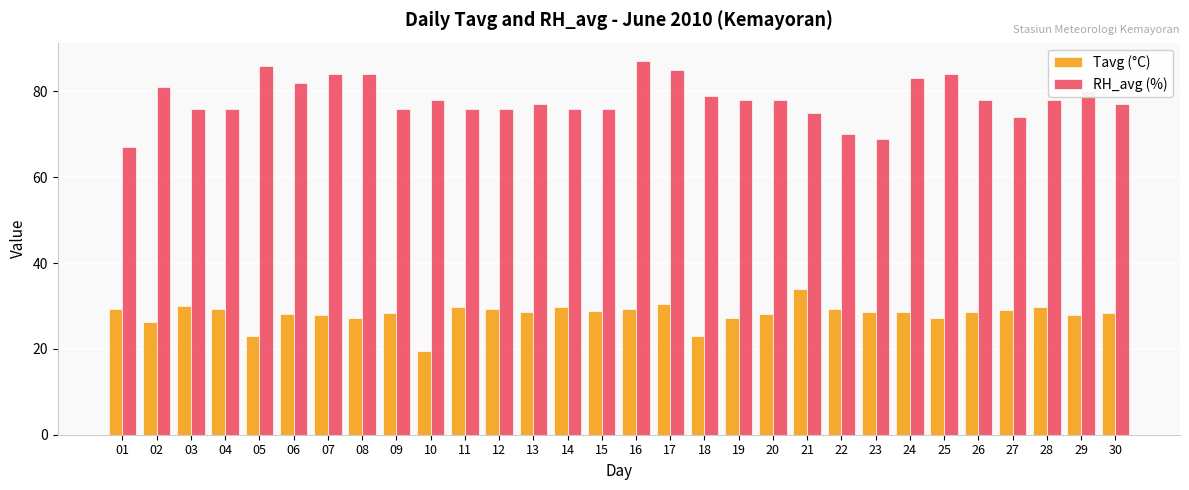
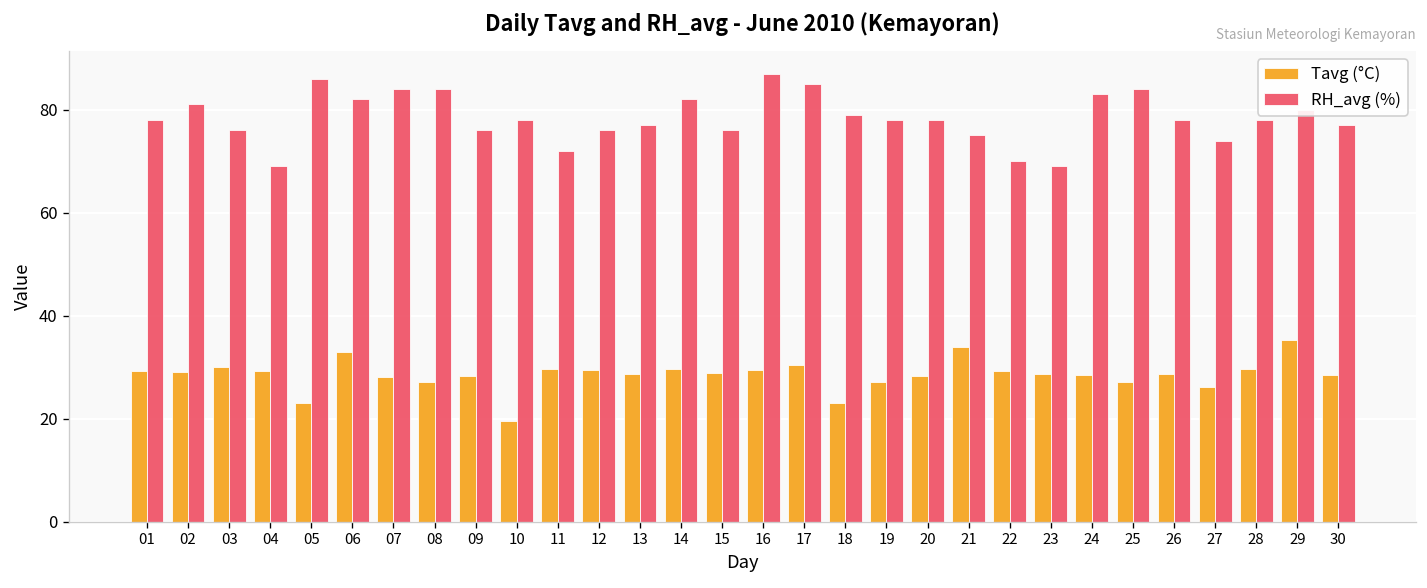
RH_avg (%), 01: 67 -> 78
Tavg (°C), 02: 26 -> 29
RH_avg (%), 04: 76 -> 69
Tavg (°C), 06: 28 -> 33
RH_avg (%), 11: 76 -> 72
RH_avg (%), 14: 76 -> 82
Tavg (°C), 27: 29 -> 26
Tavg (°C), 29: 28 -> 35
